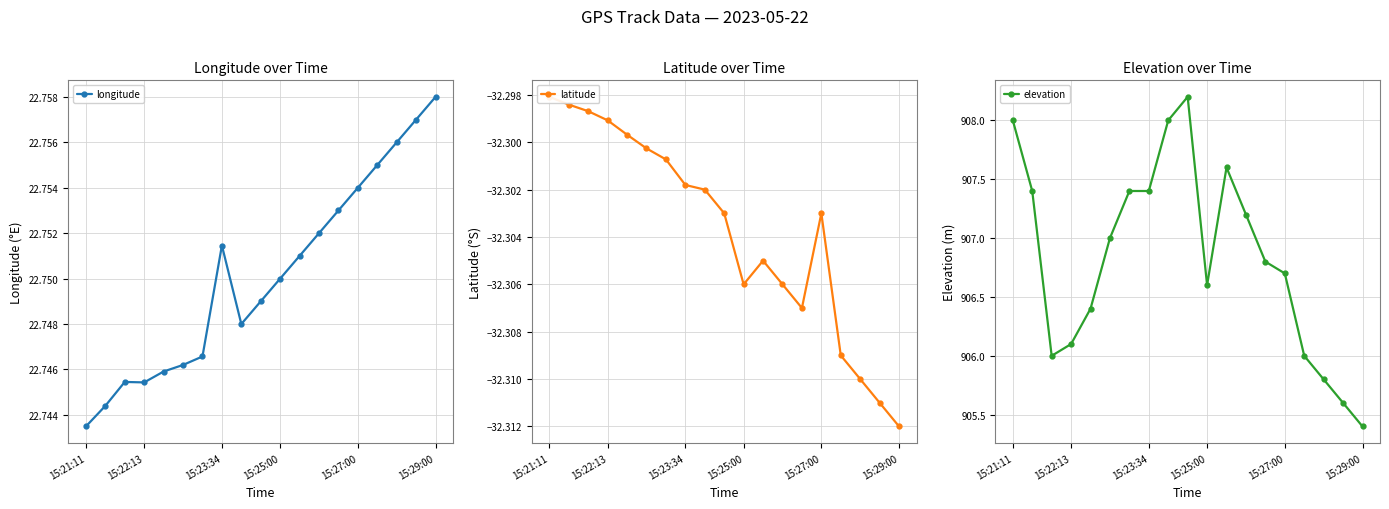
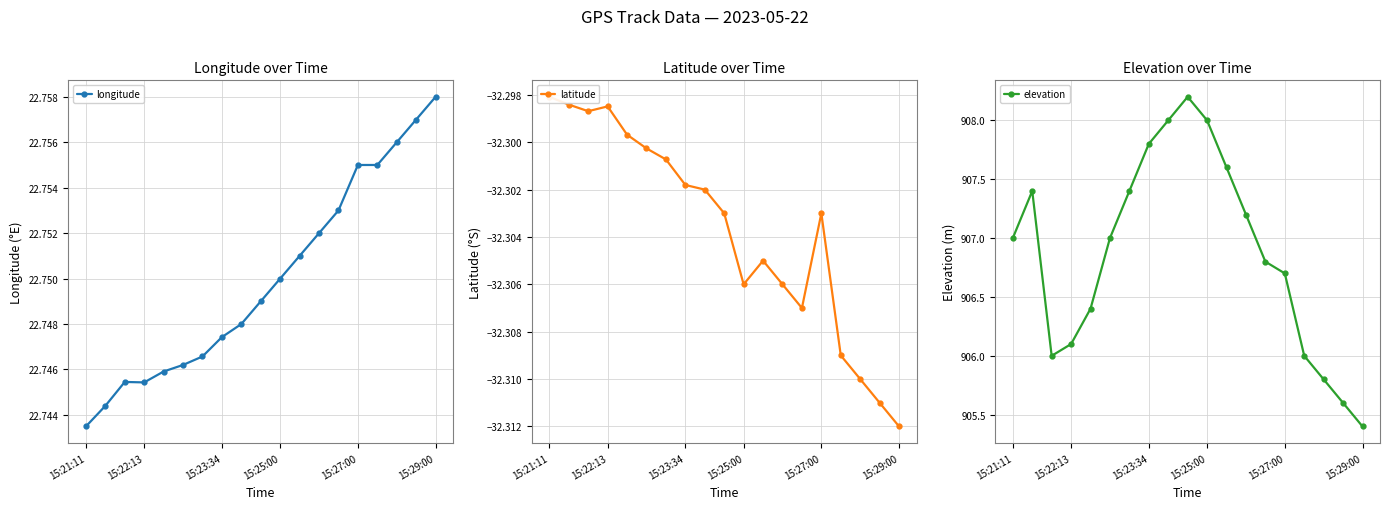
Longitude over Time, 15:23:34: 22.7515 -> 22.7474
Longitude over Time, 15:27:00: 22.754 -> 22.755
Latitude over Time, 15:22:13: -32.2991 -> -32.2985
Elevation over Time, 15:21:11: 908 -> 907
Elevation over Time, 15:23:34: 907.4 -> 907.8
Elevation over Time, 15:25:00: 906.6 -> 908.0
